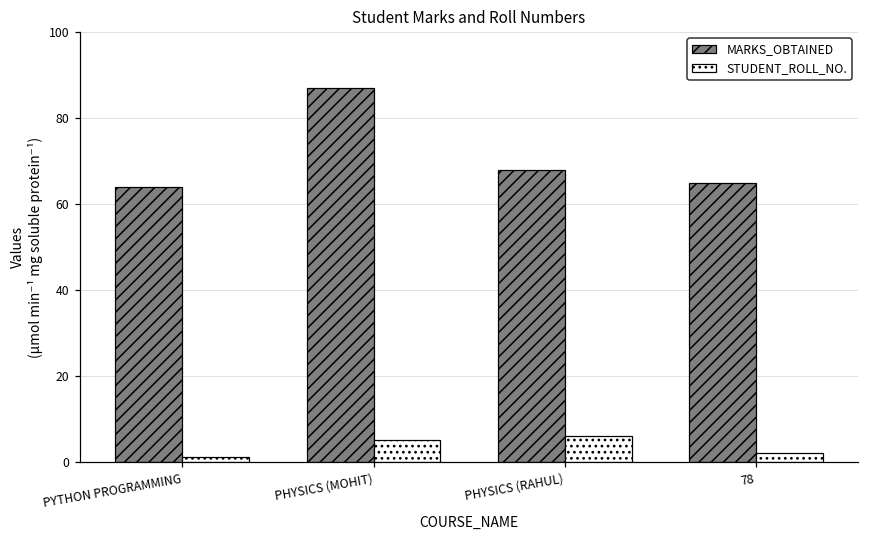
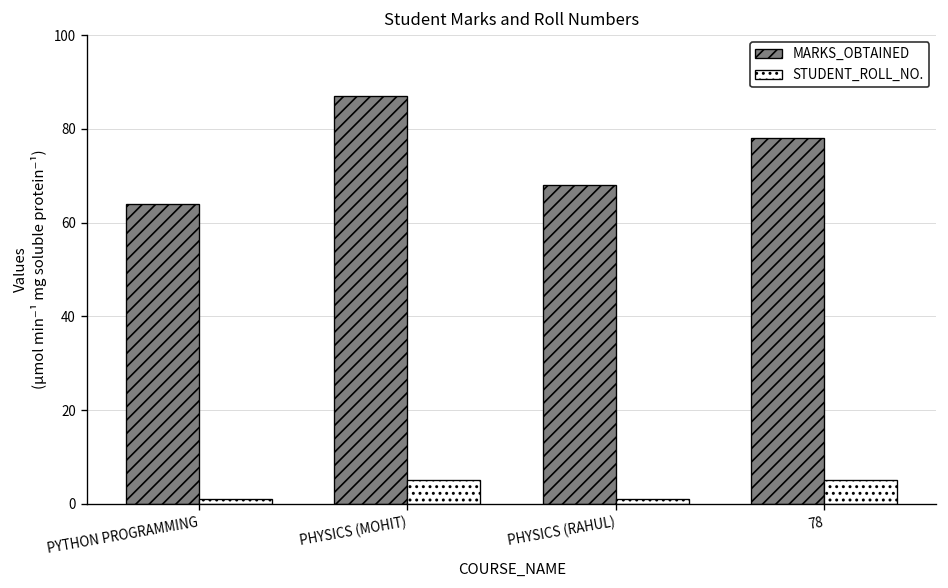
STUDENT_ROLL_NO., PHYSICS (RAHUL): 6 -> 1
MARKS_OBTAINED, 78: 65 -> 78
STUDENT_ROLL_NO., 78: 2 -> 5
